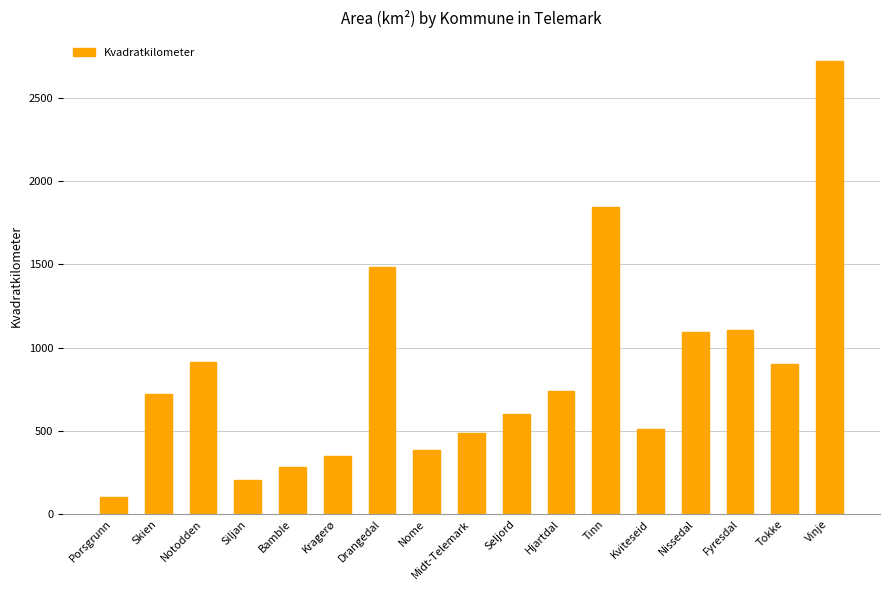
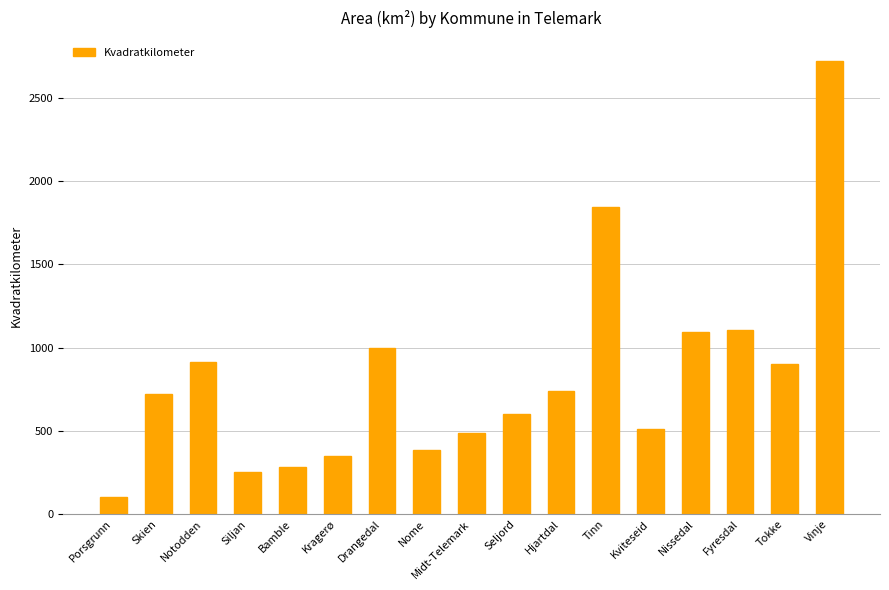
Siljan: 200 -> 250
Drangedal: 1480 -> 1000
